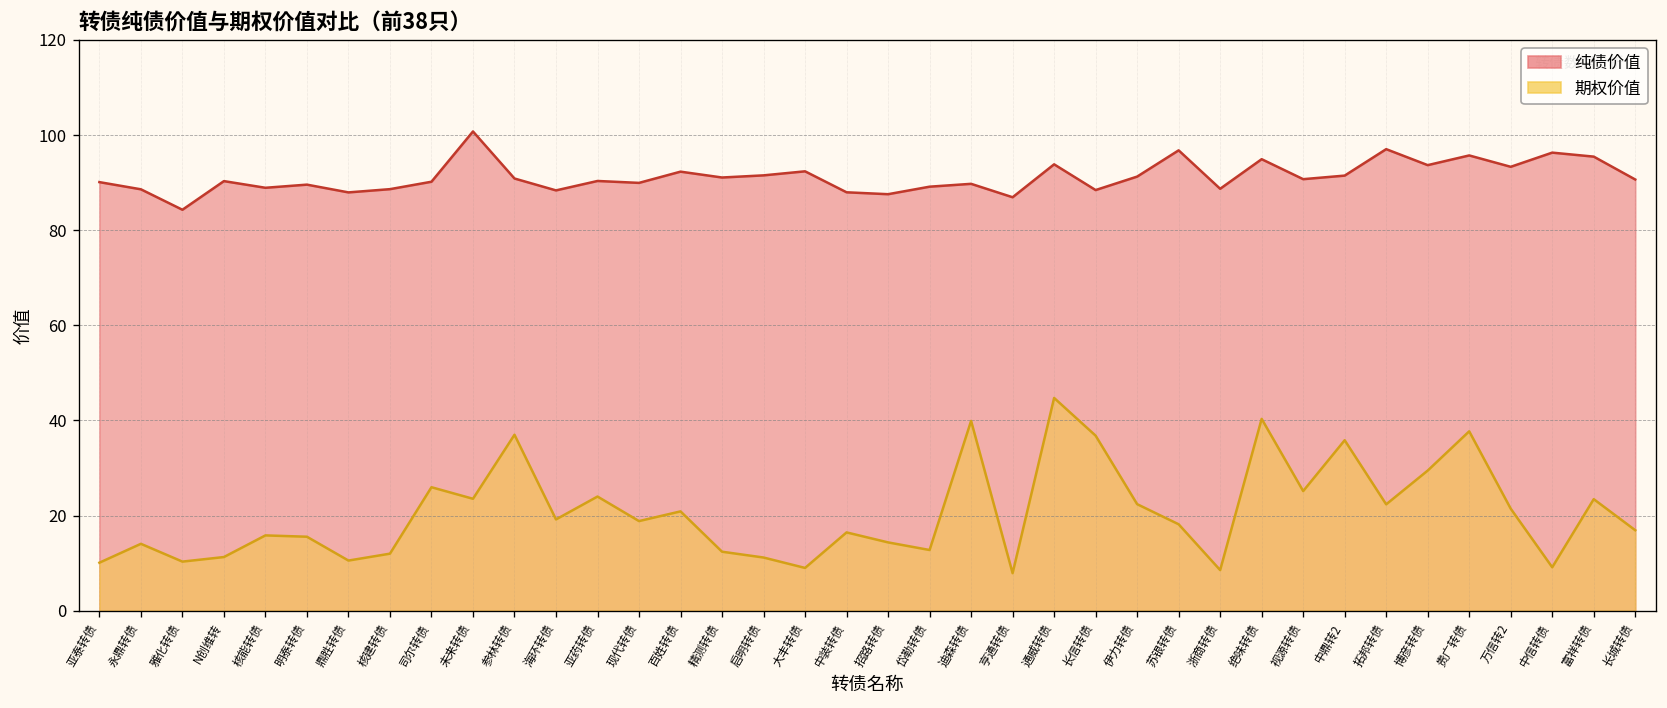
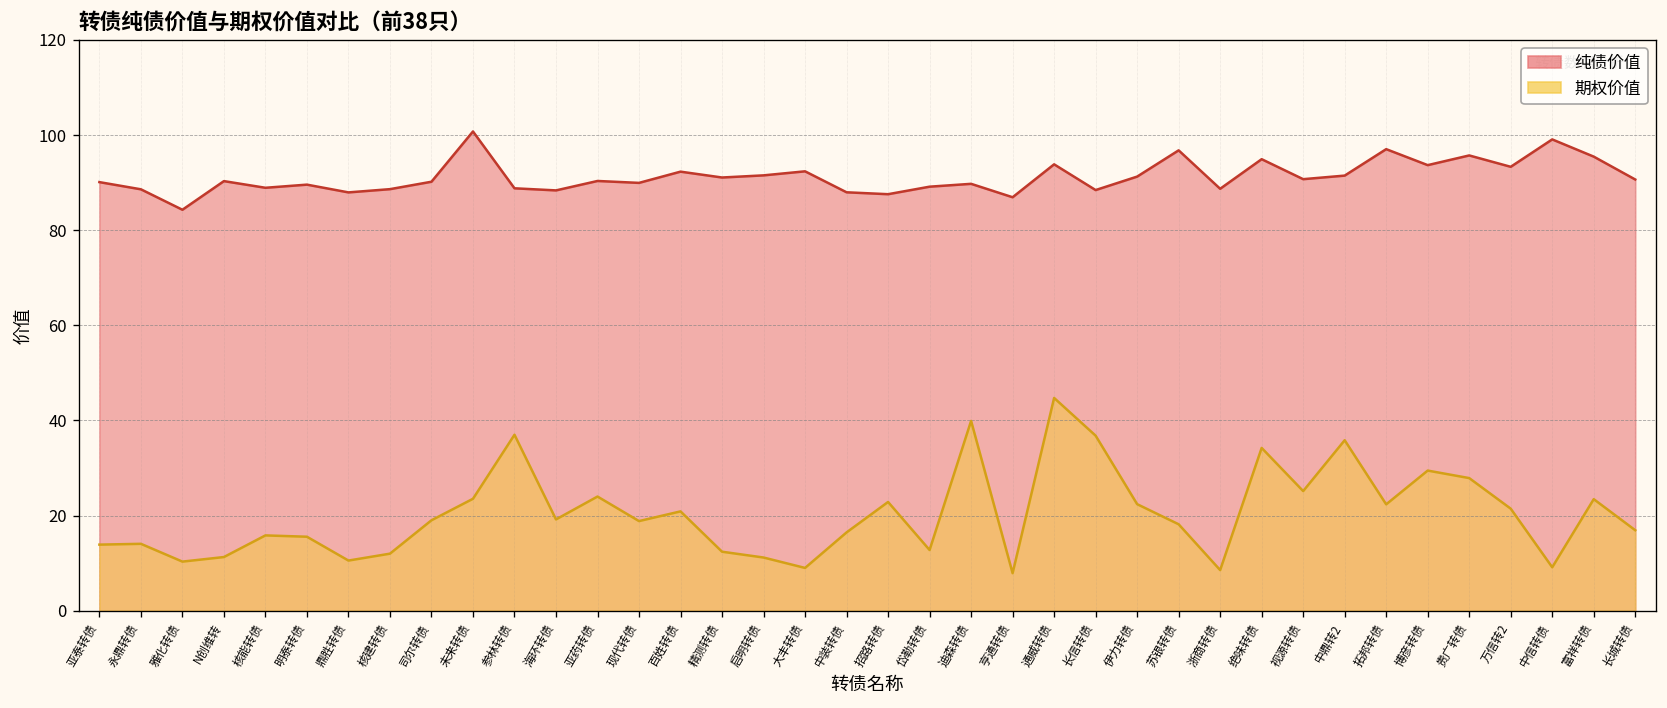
期权价值, 亚泰转债: 10 -> 14
期权价值, 司尔转债: 26 -> 19
纯债价值, 参林转债: 91 -> 89
期权价值, 招路转债: 14 -> 23
期权价值, 绝味转债: 40 -> 34
期权价值, 贵广转债: 38 -> 28
纯债价值, 中信转债: 96 -> 99
